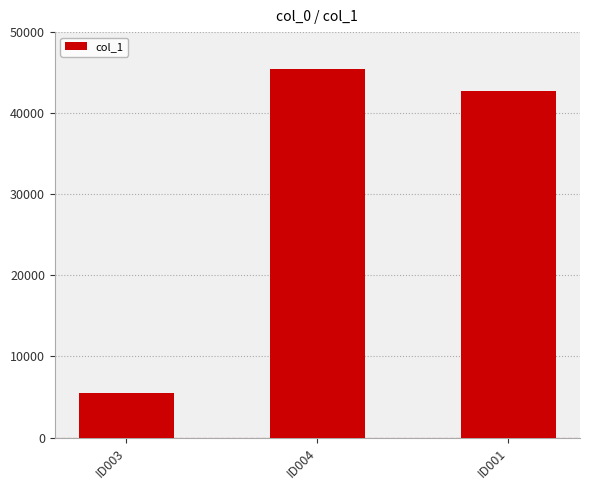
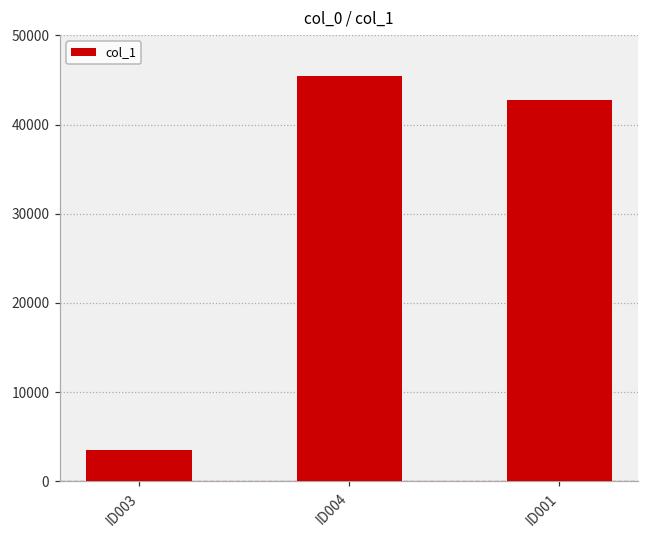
ID003: 5000 -> 4000
